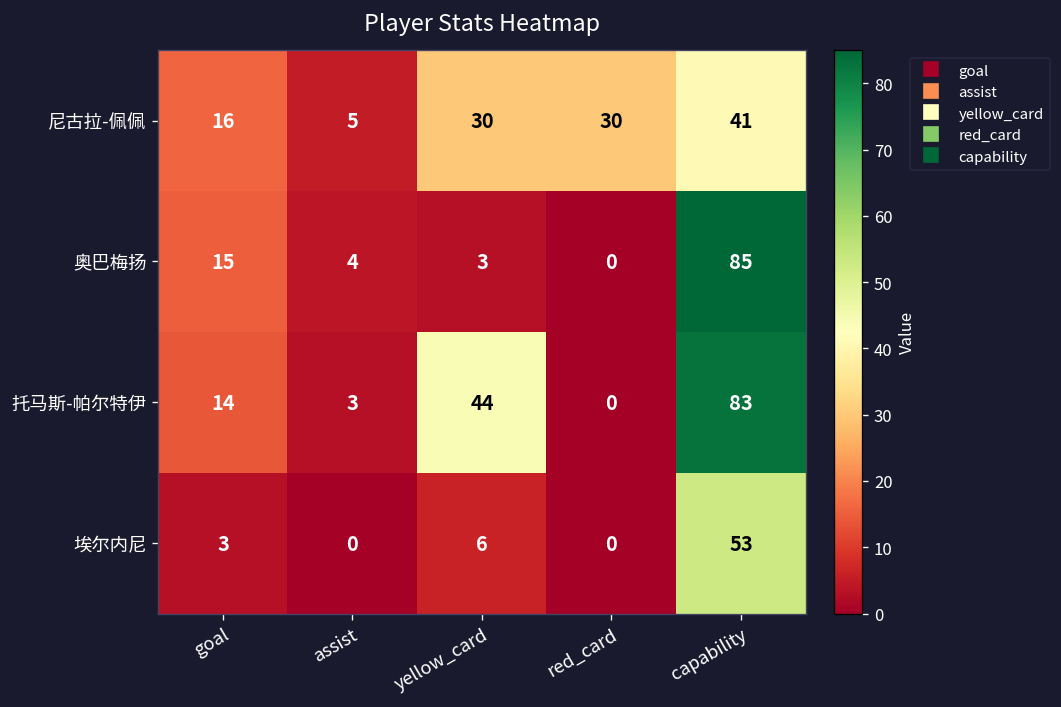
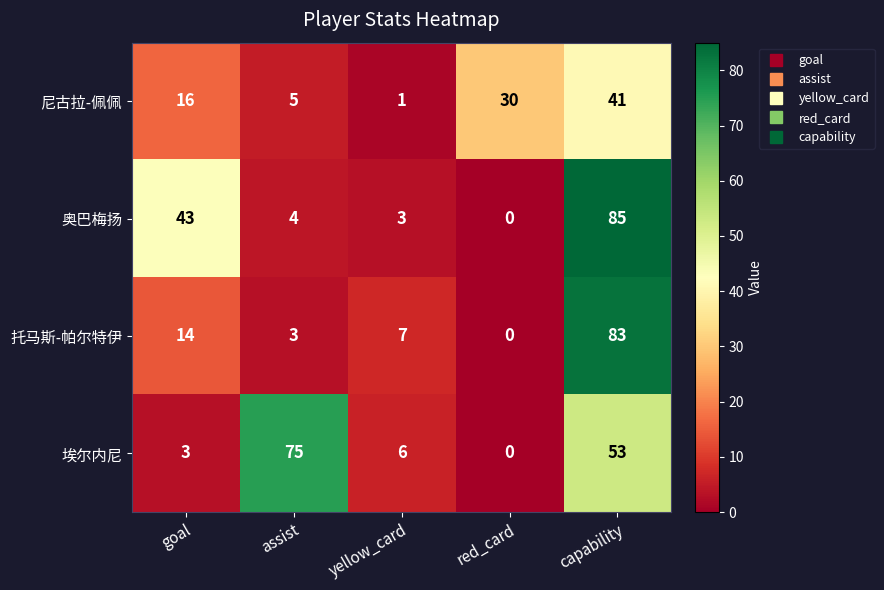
尼古拉-佩佩, yellow_card: 30 -> 1
奥巴梅扬, goal: 15 -> 43
托马斯-帕尔特伊, yellow_card: 44 -> 7
埃尔内尼, assist: 0 -> 75
